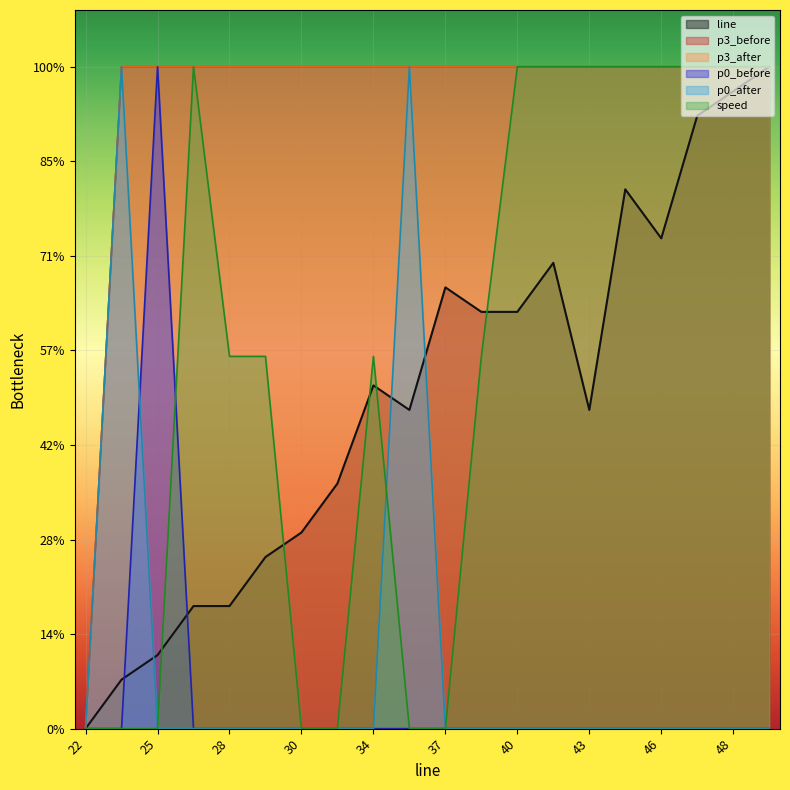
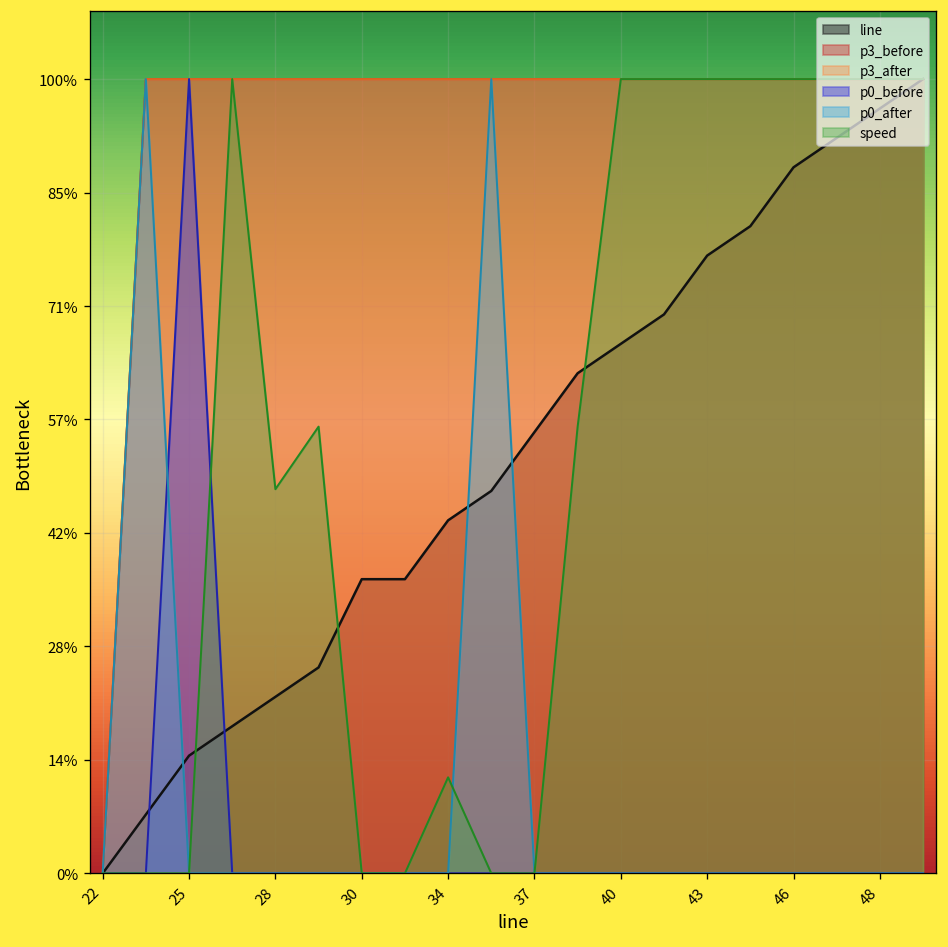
line, 25: 11% -> 15%
line, 28: 19% -> 22%
speed, 28: 56% -> 48%
line, 30: 30% -> 37%
line, 34: 52% -> 44%
speed, 34: 56% -> 12%
line, 37: 67% -> 56%
line, 40: 63% -> 67%
line, 43: 48% -> 78%
line, 46: 74% -> 89%
